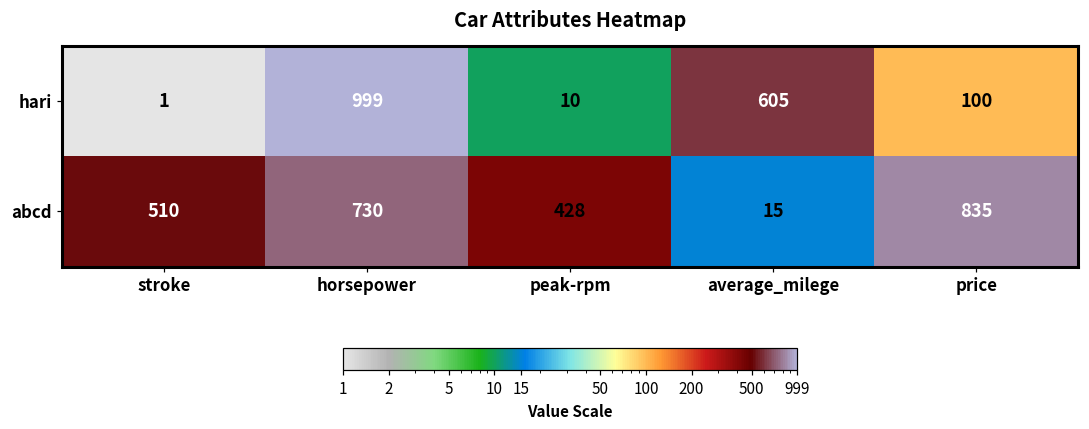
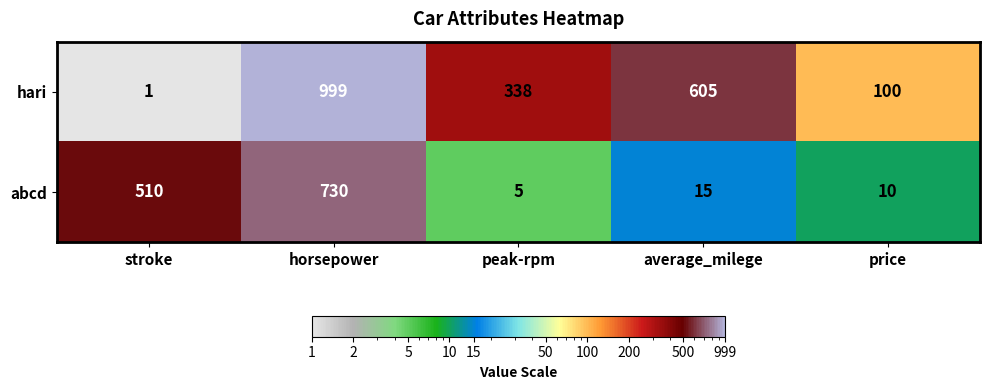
hari, peak-rpm: 10 -> 338
abcd, peak-rpm: 428 -> 5
abcd, price: 835 -> 10
